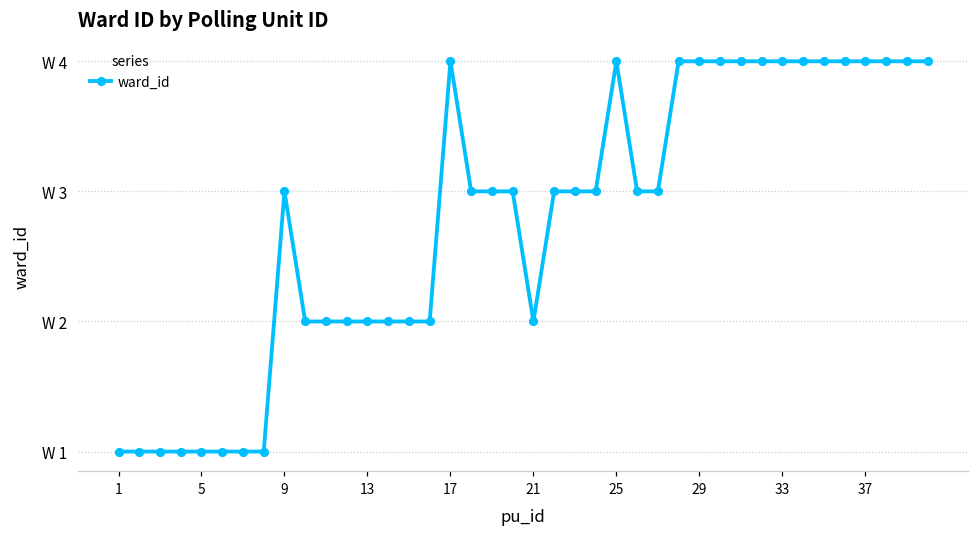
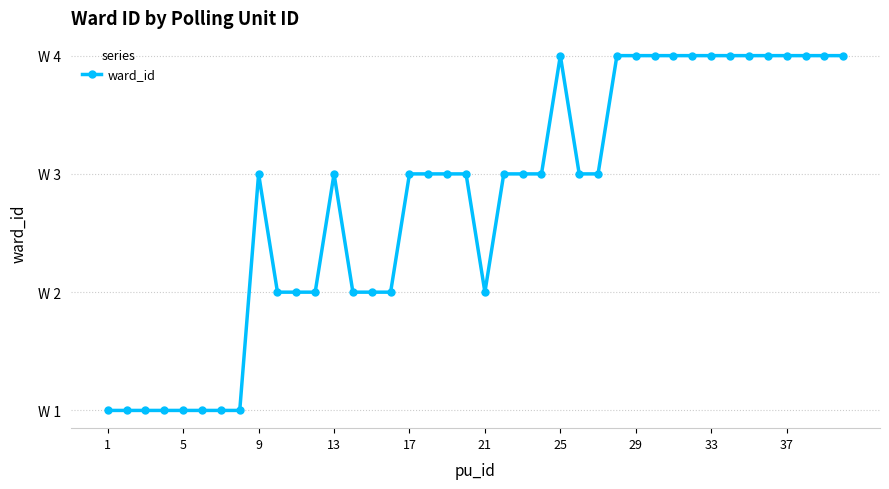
13: W 2 -> W 3
17: W 4 -> W 3
